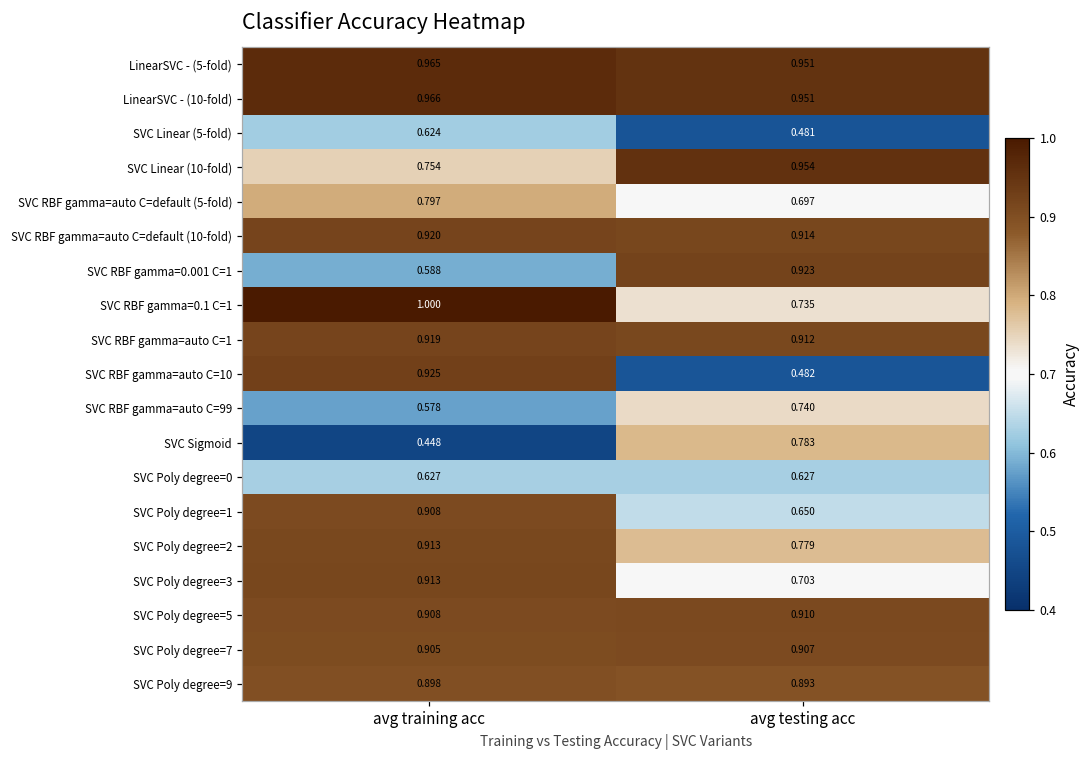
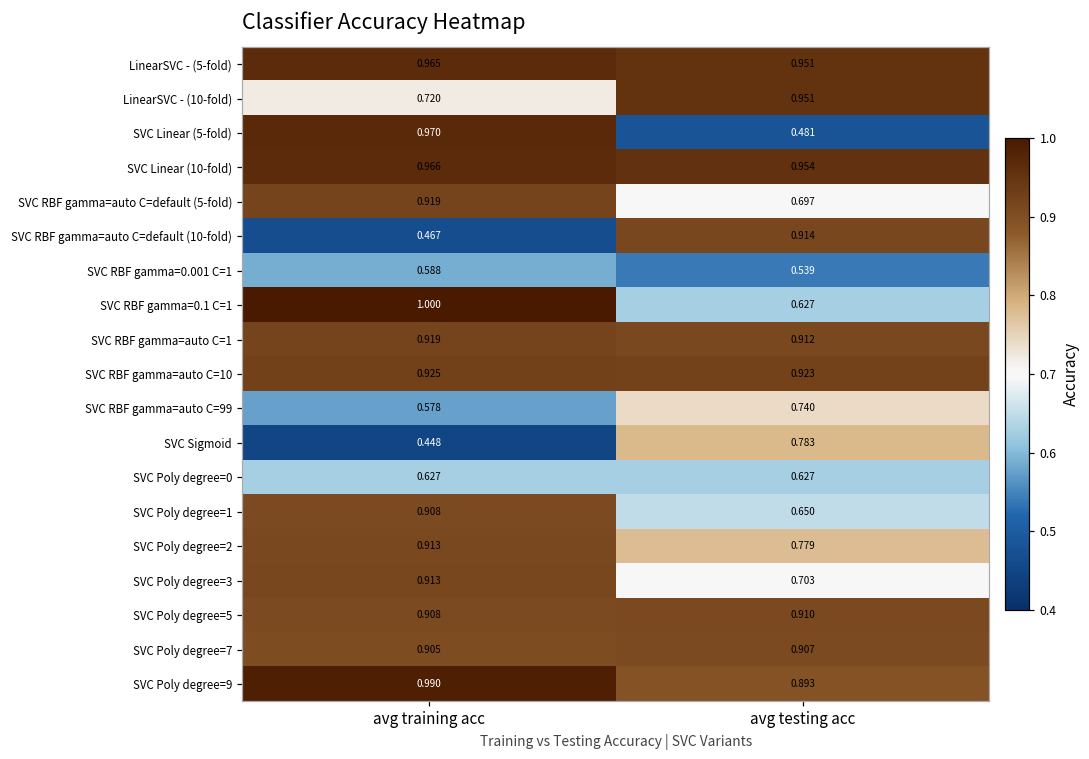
LinearSVC - (10-fold), avg training acc: 0.966 -> 0.720
SVC Linear (5-fold), avg training acc: 0.624 -> 0.970
SVC Linear (10-fold), avg training acc: 0.754 -> 0.966
SVC RBF gamma=auto C=default (5-fold), avg training acc: 0.797 -> 0.919
SVC RBF gamma=auto C=default (10-fold), avg training acc: 0.920 -> 0.467
SVC RBF gamma=0.001 C=1, avg testing acc: 0.923 -> 0.539
SVC RBF gamma=0.1 C=1, avg testing acc: 0.735 -> 0.627
SVC RBF gamma=auto C=10, avg testing acc: 0.482 -> 0.923
SVC Poly degree=9, avg training acc: 0.898 -> 0.990
